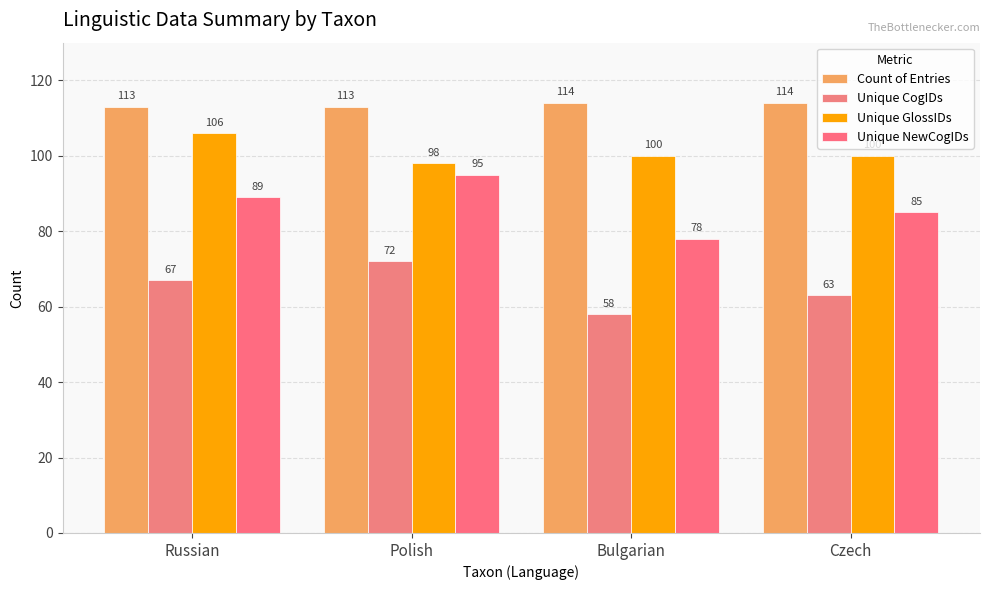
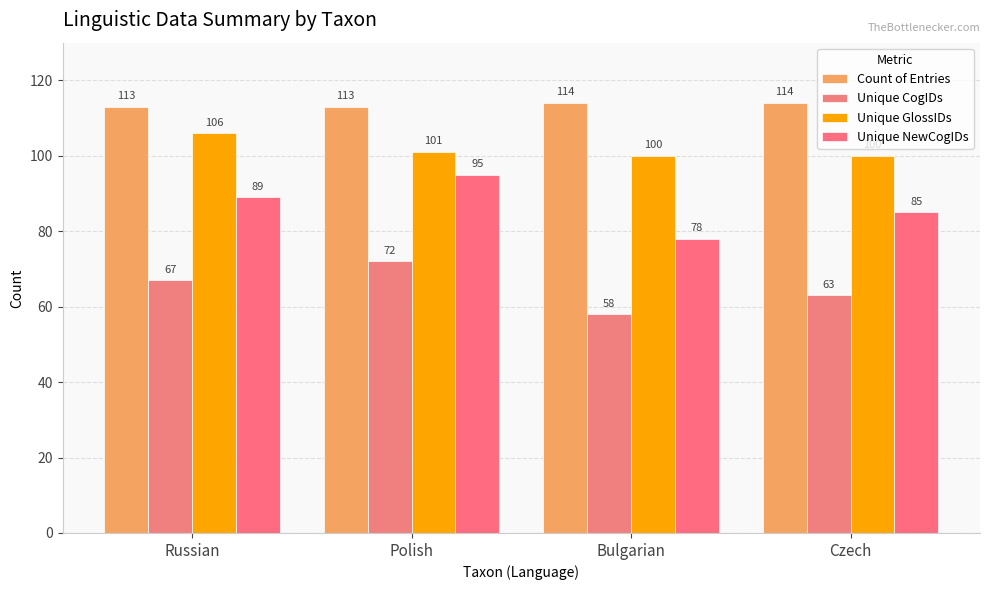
Unique GlossIDs, Polish: 98 -> 101
